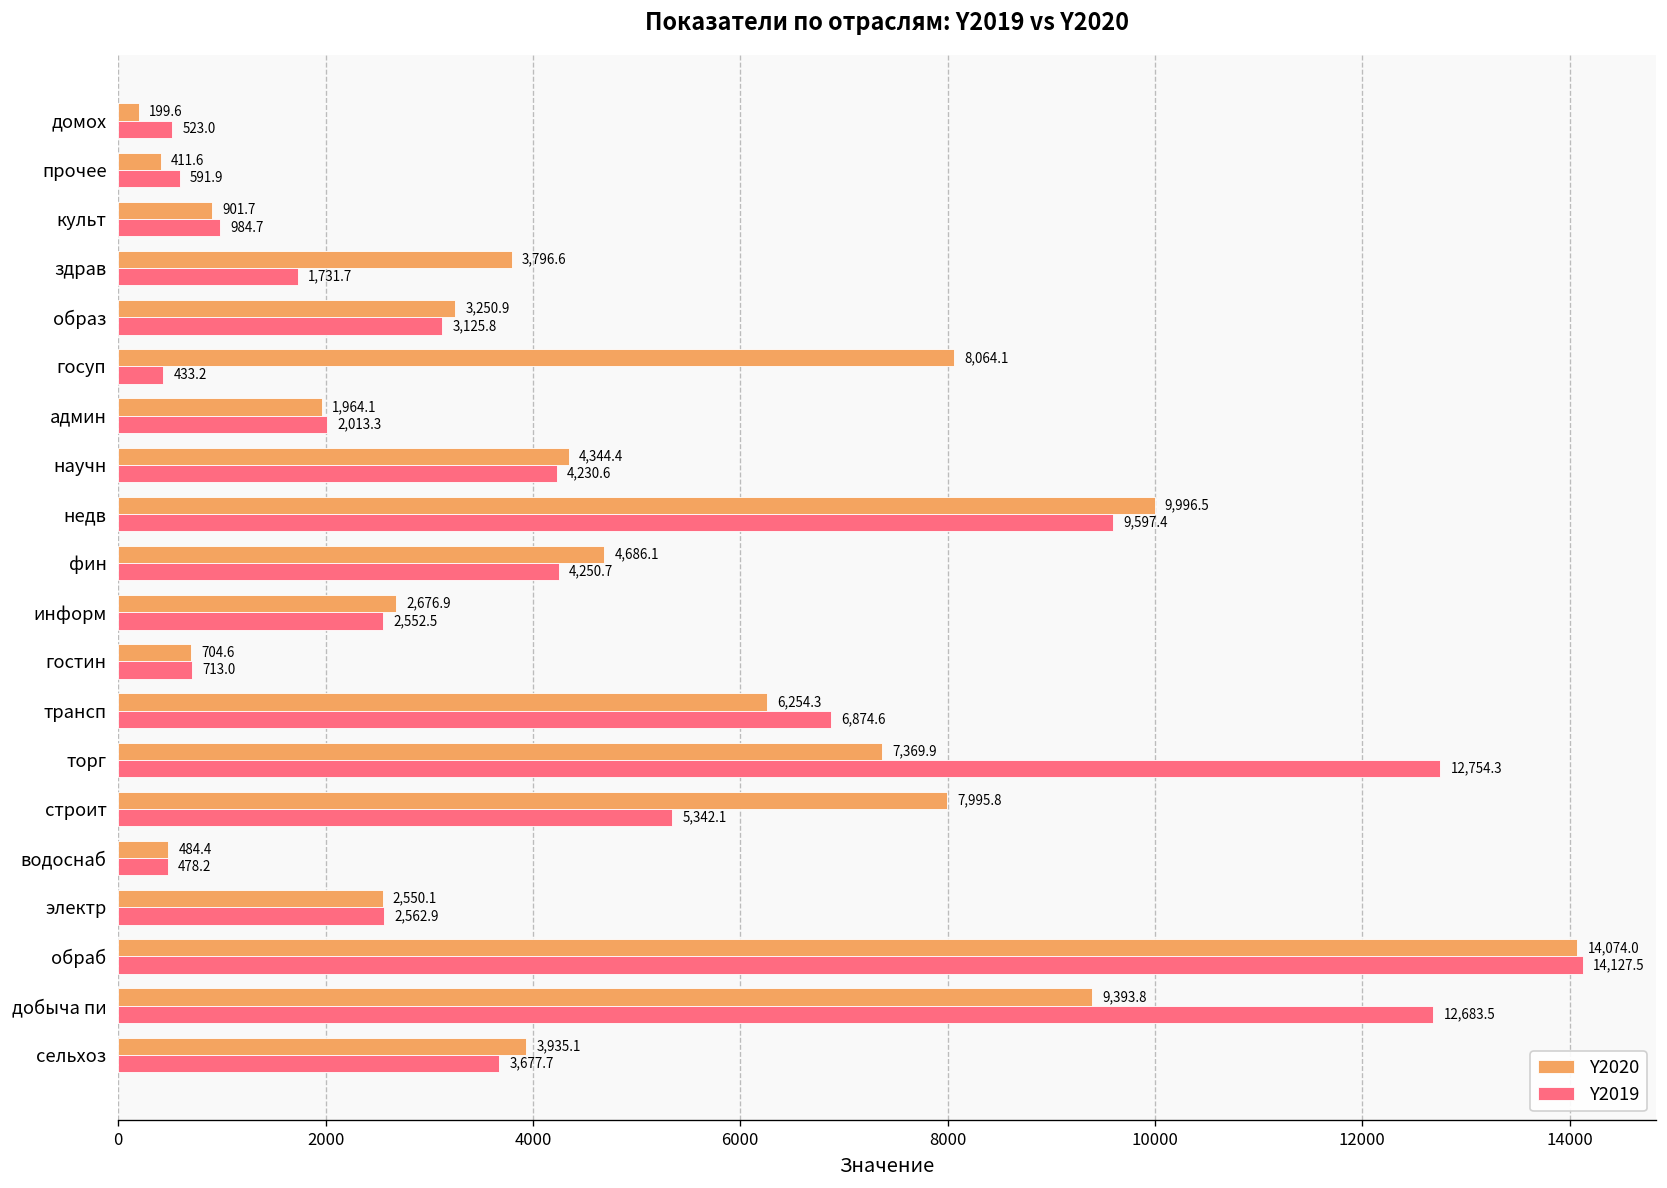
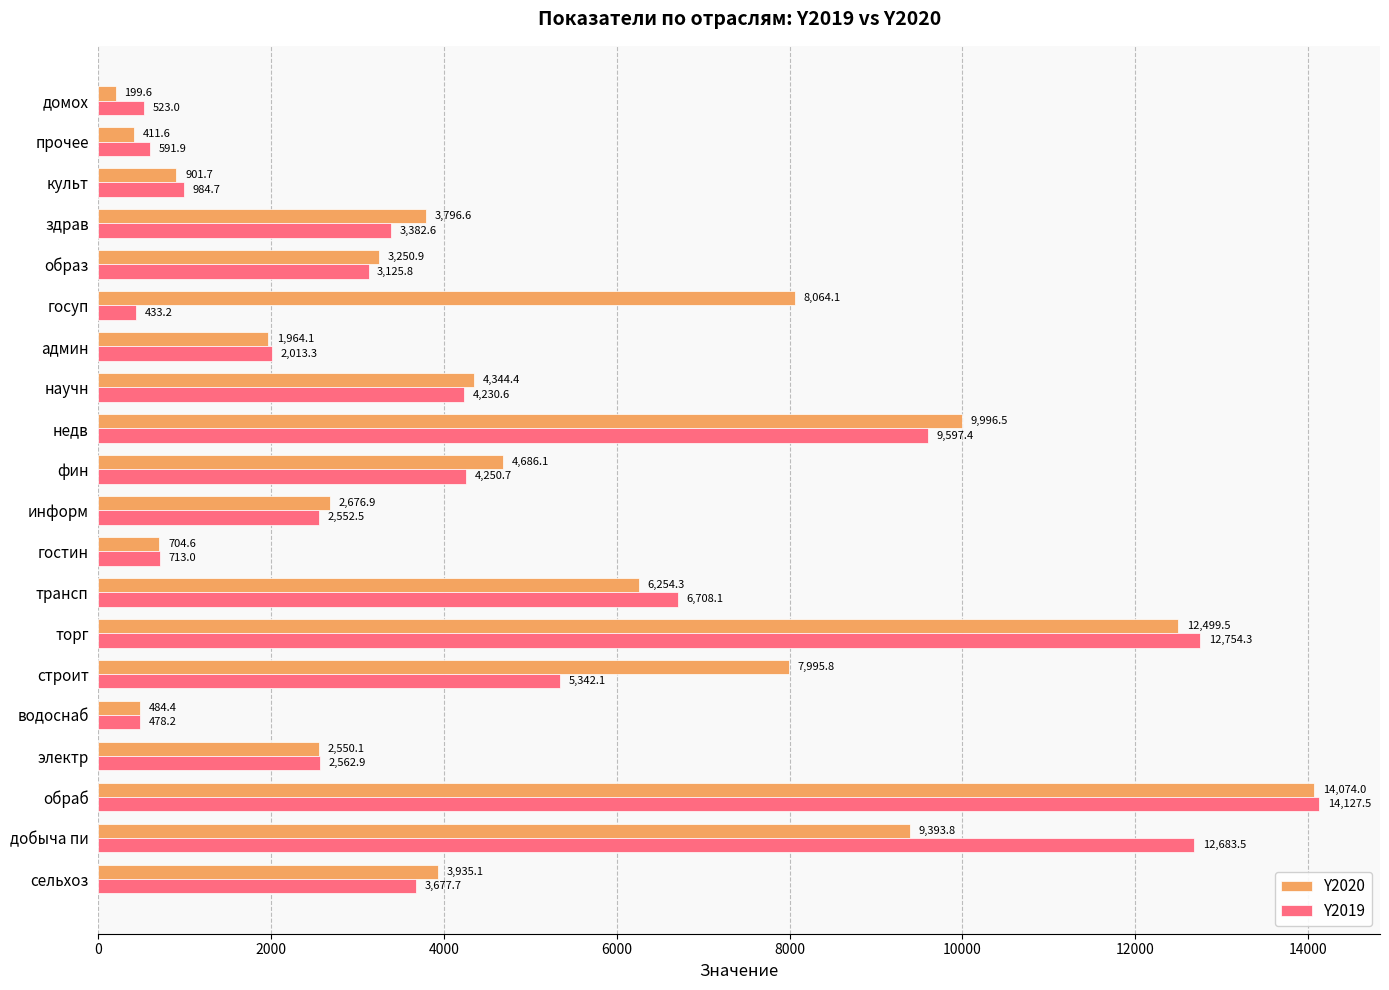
Y2019, здрав: 1,731.7 -> 3,382.6
Y2019, трансп: 6,874.6 -> 6,708.1
Y2020, торг: 7,369.9 -> 12,499.5
